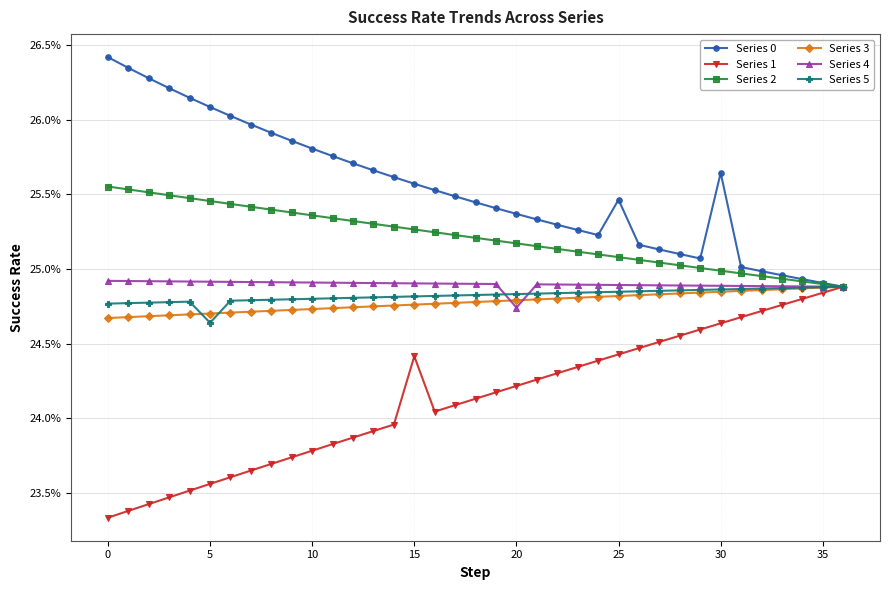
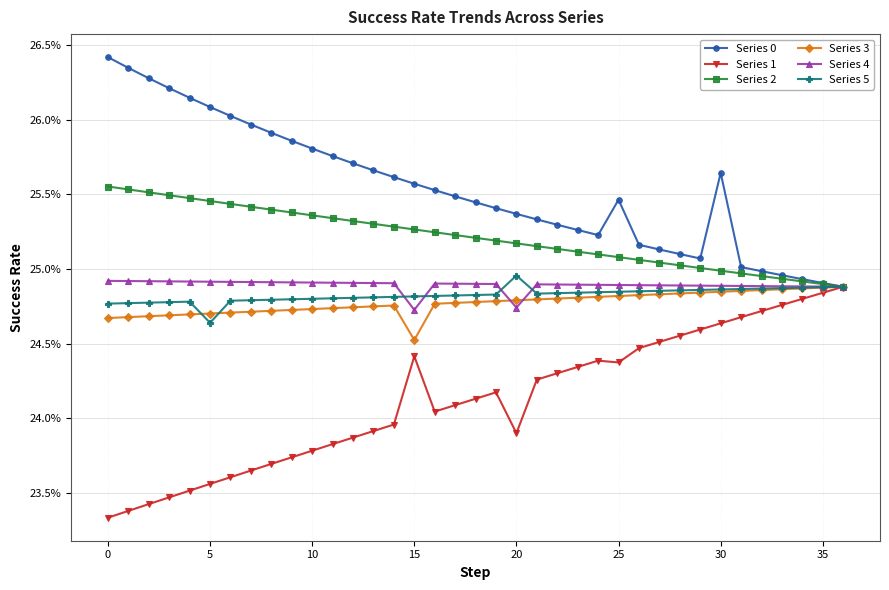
Series 3, 15: 24.76% -> 24.52%
Series 4, 15: 24.90% -> 24.73%
Series 1, 20: 24.22% -> 23.90%
Series 5, 20: 24.83% -> 24.96%
Series 1, 25: 24.43% -> 24.37%
